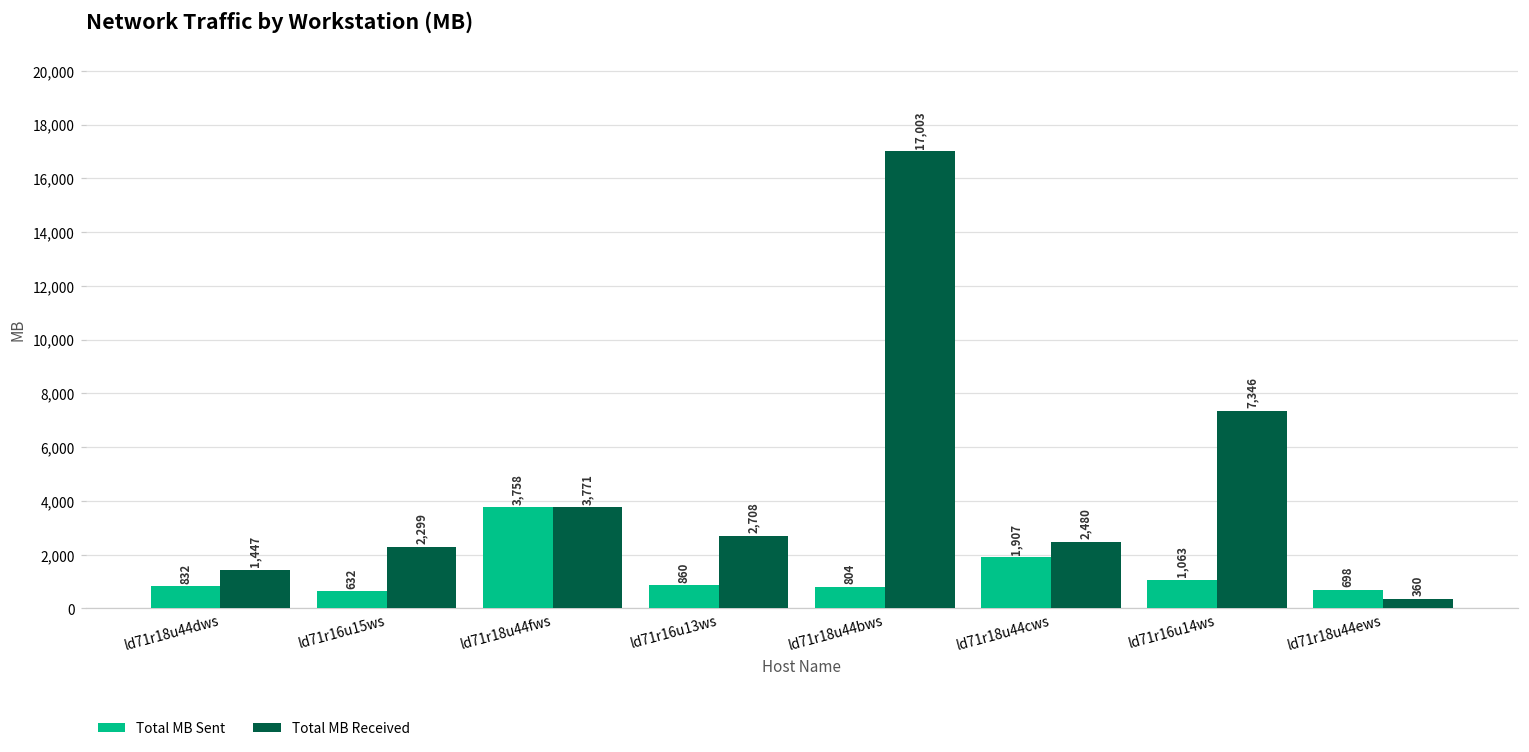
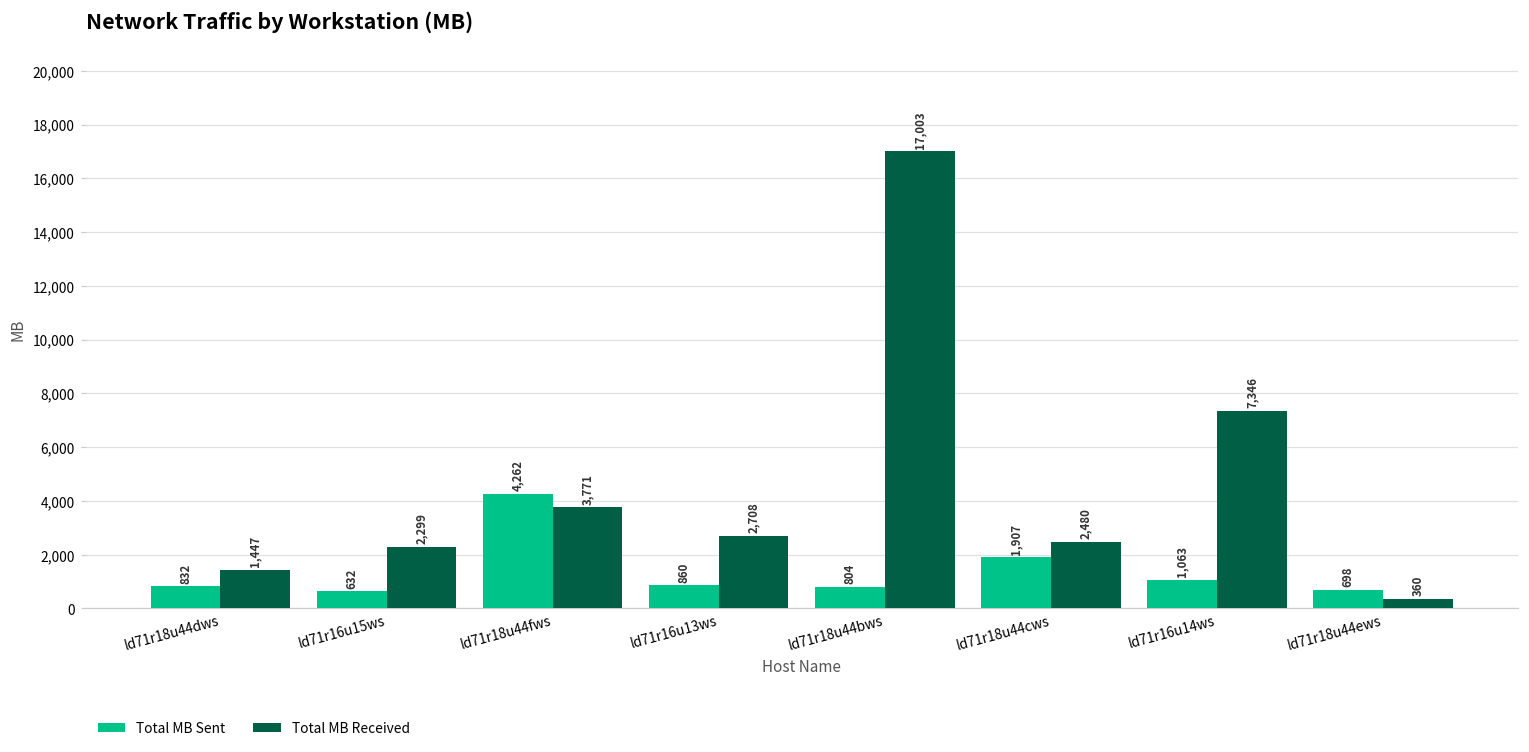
Total MB Sent, ld71r18u44fws: 3,758 -> 4,262
